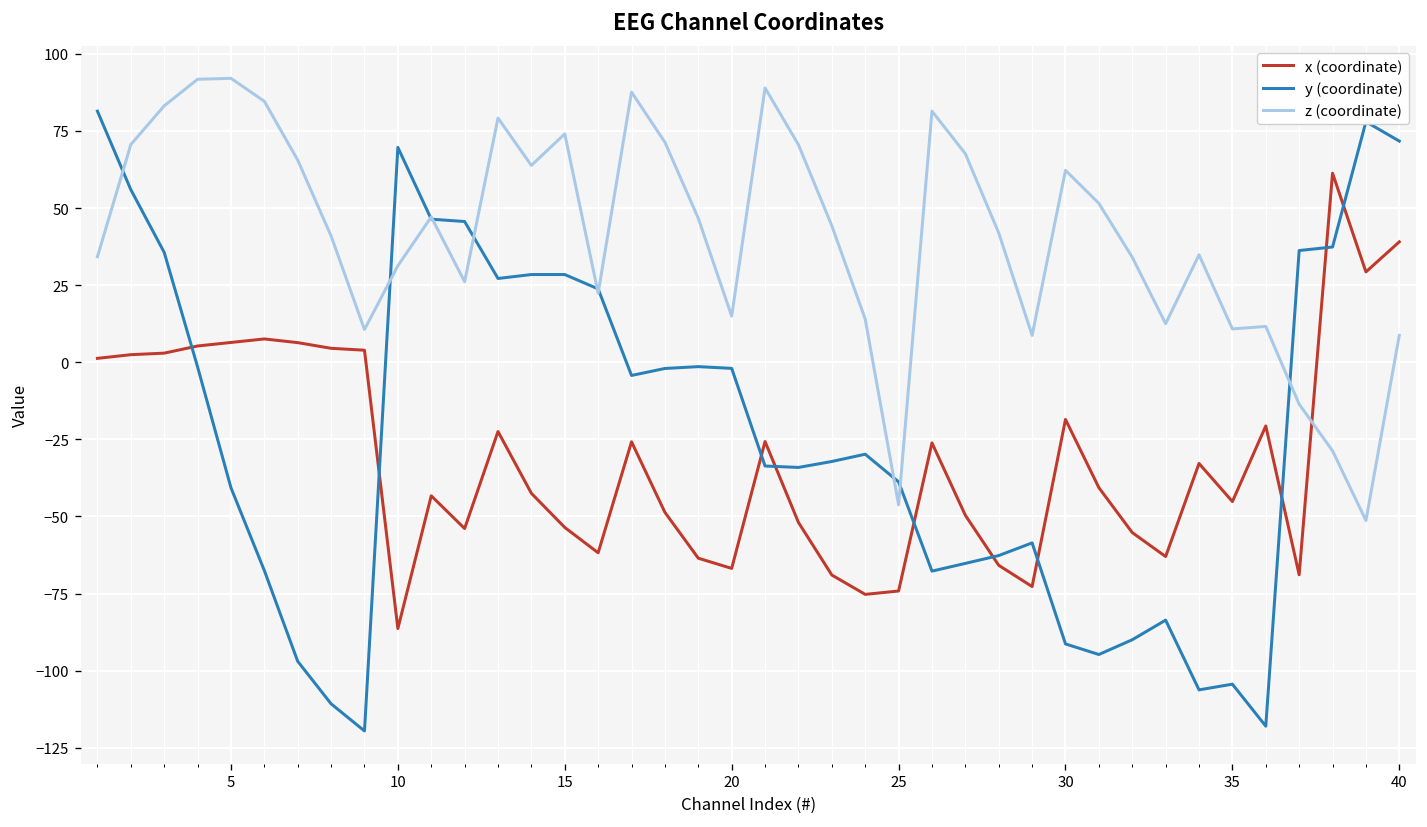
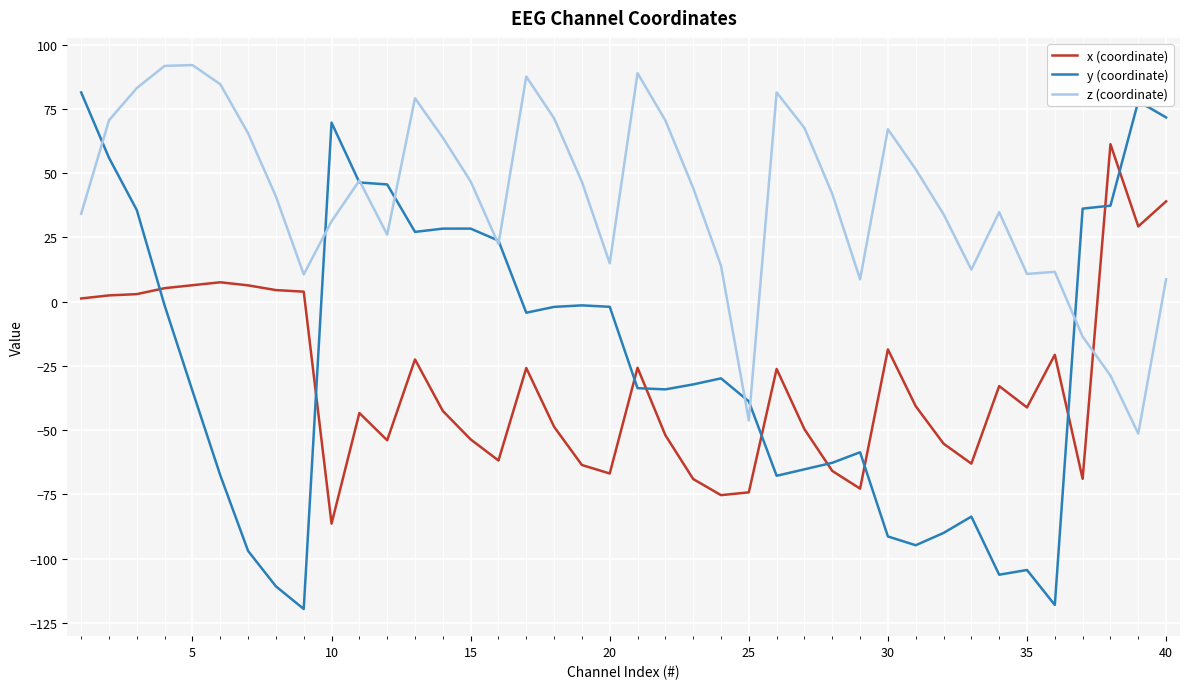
y (coordinate), 5: -41 -> -35
z (coordinate), 15: 74 -> 47
z (coordinate), 30: 62 -> 67
x (coordinate), 35: -45 -> -41
